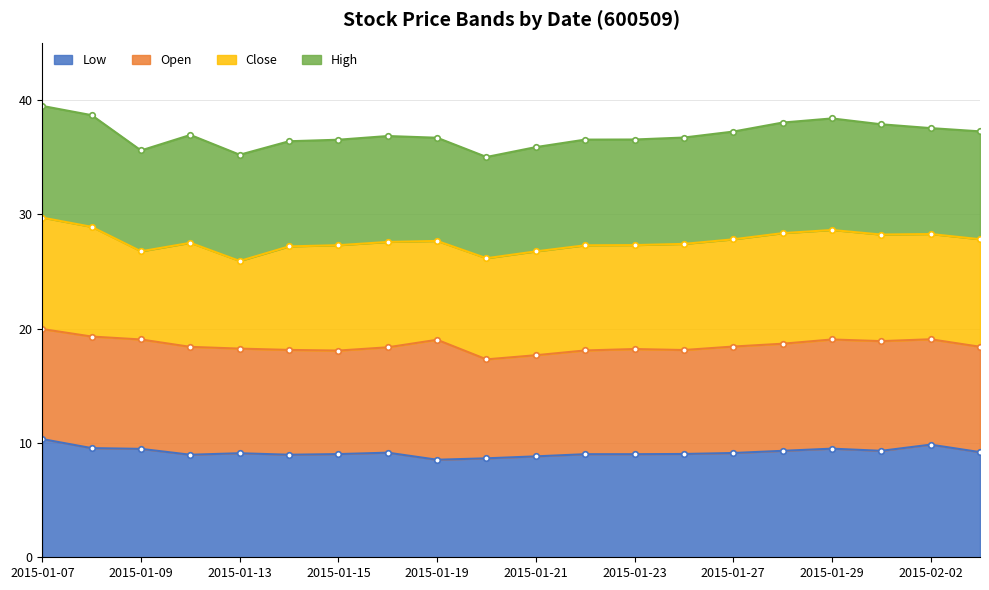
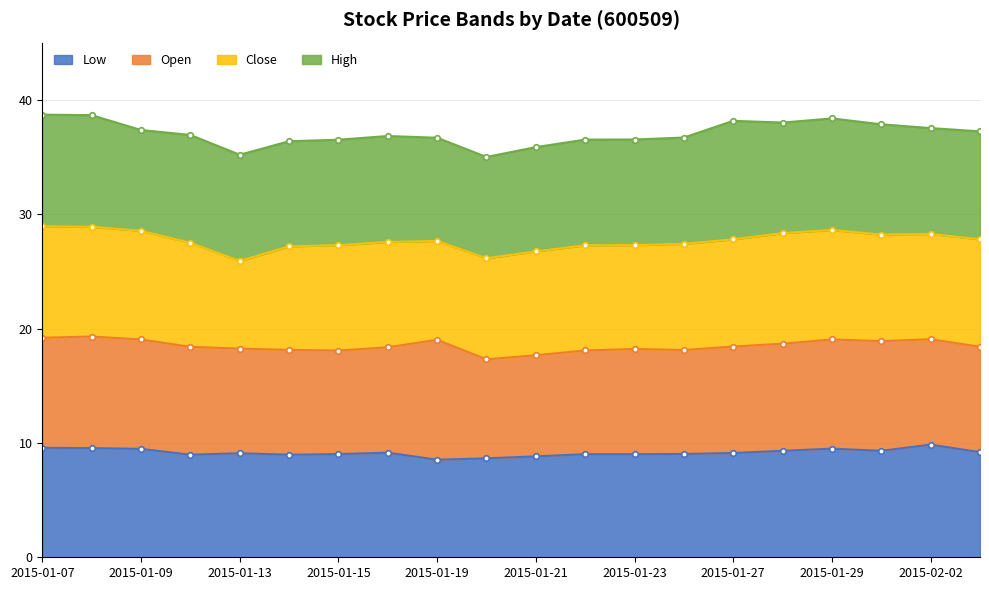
Low, 2015-01-07: 10.3 -> 9.6
Close, 2015-01-09: 7.7 -> 9.5
High, 2015-01-27: 9.4 -> 10.4
